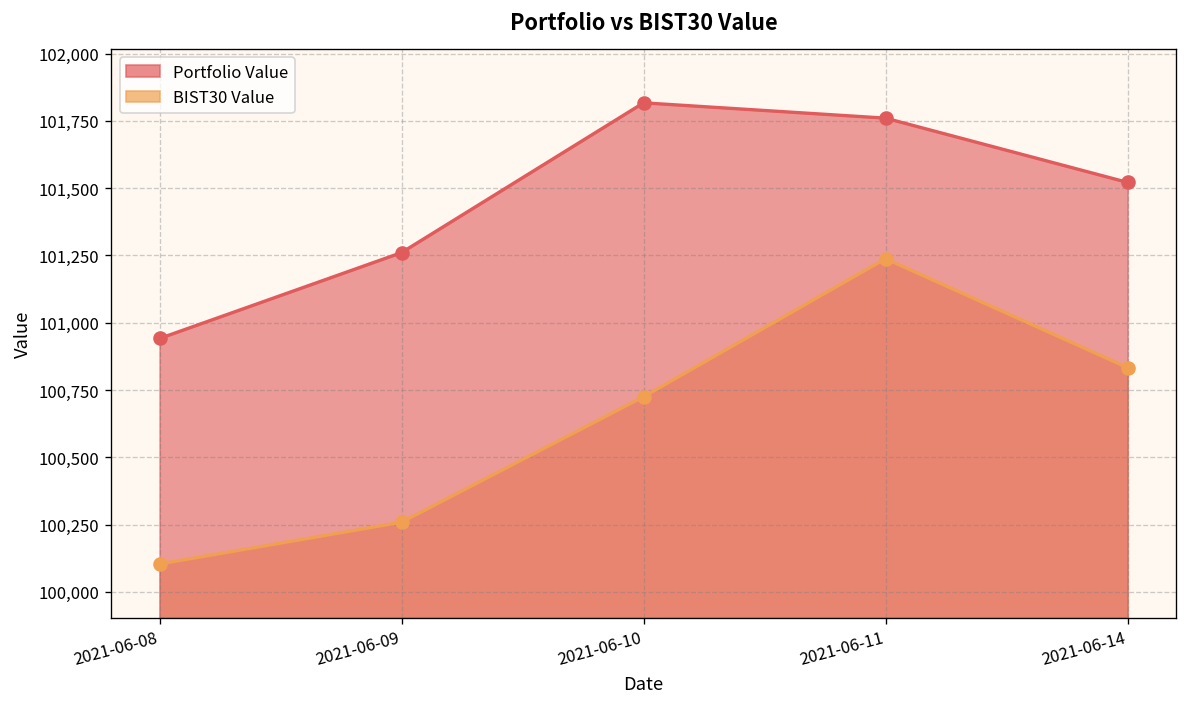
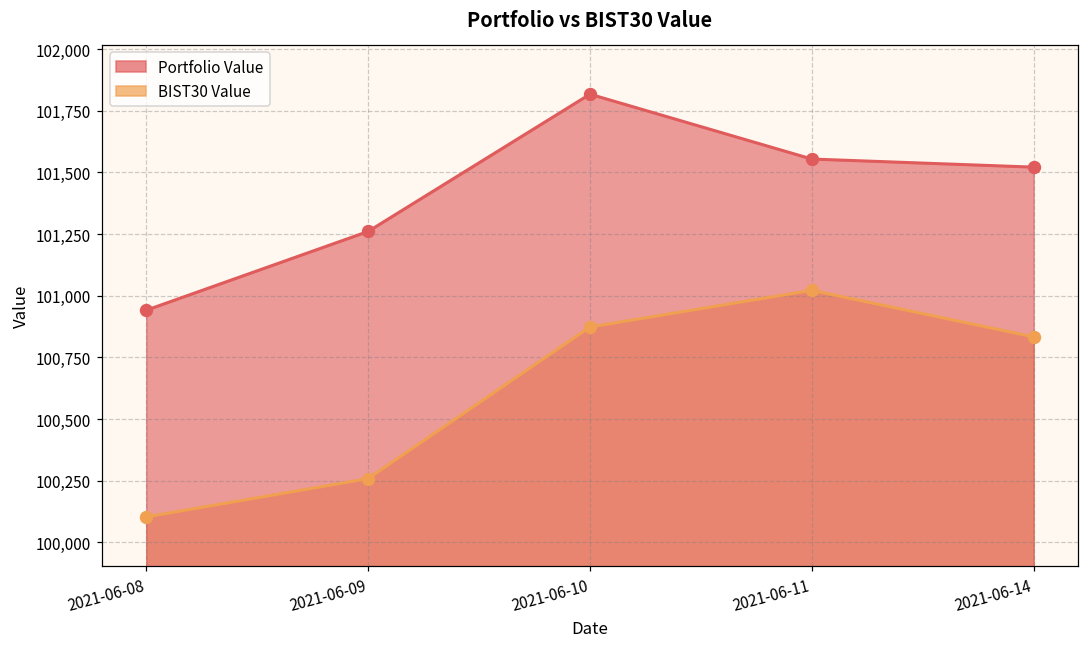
BIST30 Value, 2021-06-10: 100,720 -> 100,870
BIST30 Value, 2021-06-11: 101,240 -> 101,020
Portfolio Value, 2021-06-11: 101,760 -> 101,550
